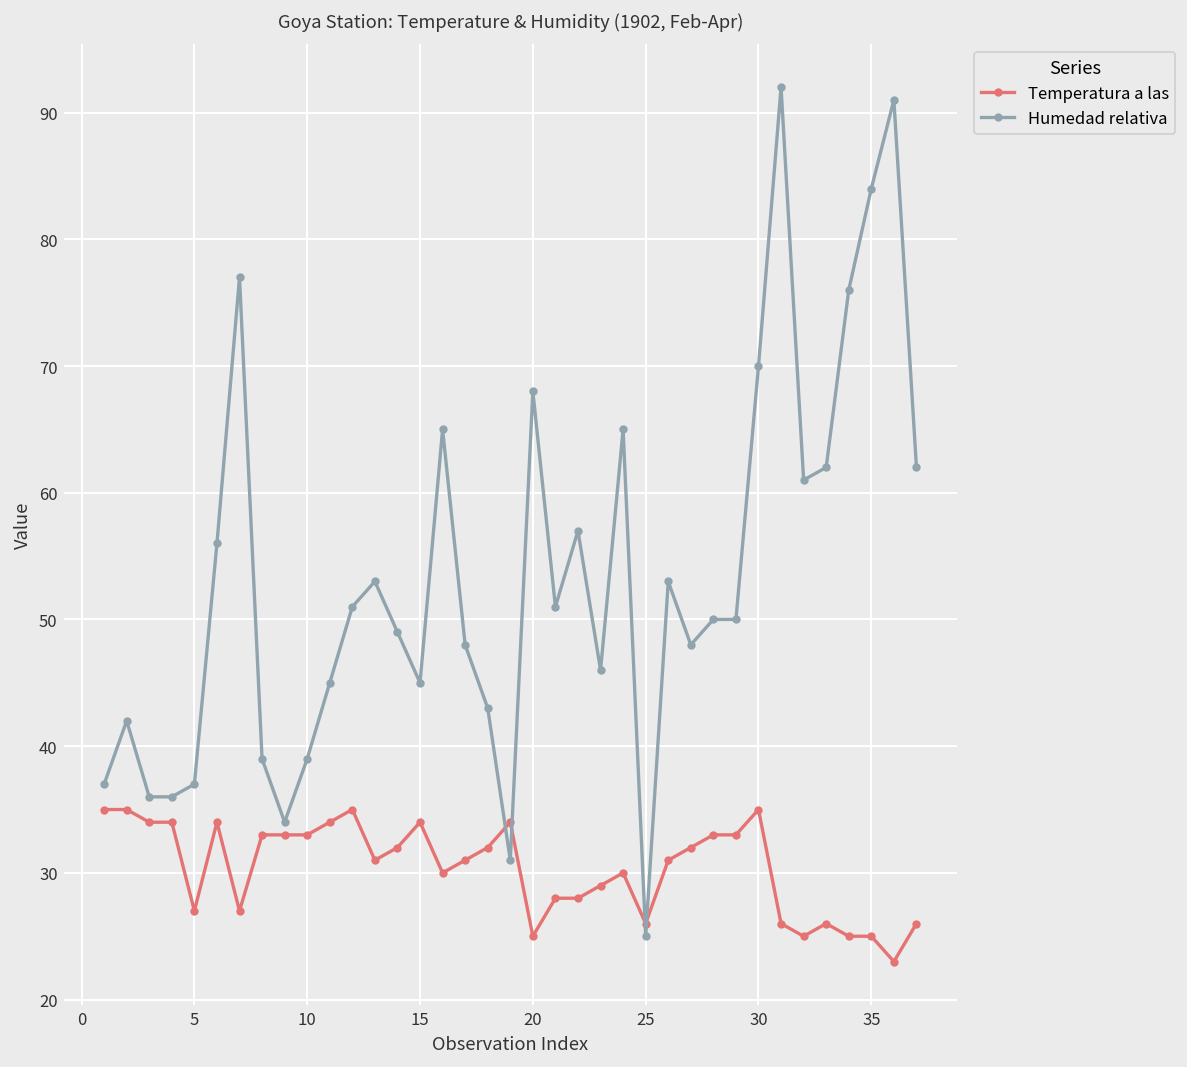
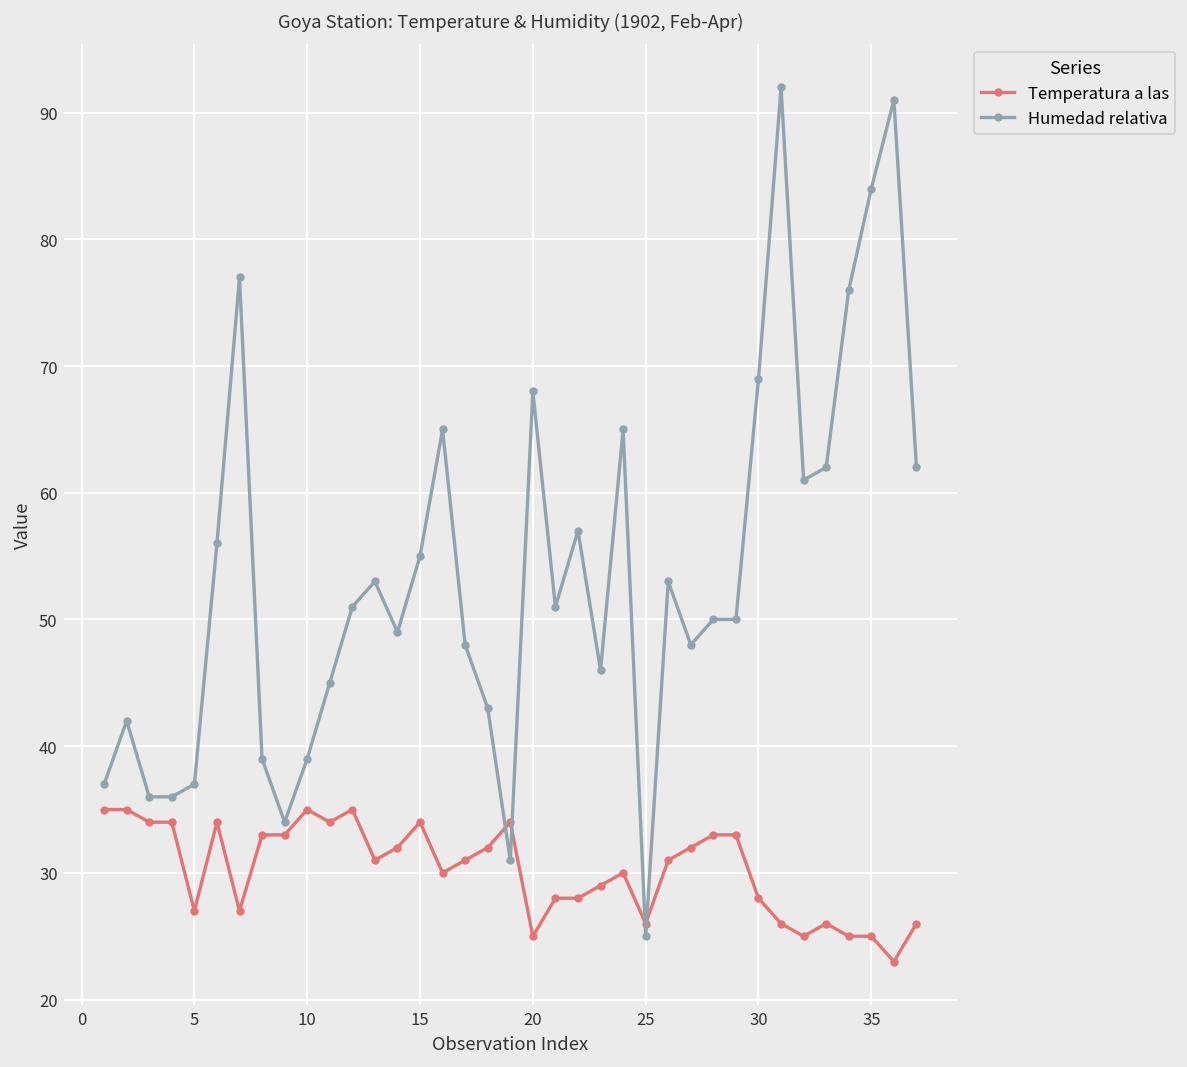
Temperatura a las, 10: 33 -> 35
Humedad relativa, 15: 45 -> 55
Temperatura a las, 30: 35 -> 28
Humedad relativa, 30: 70 -> 69
